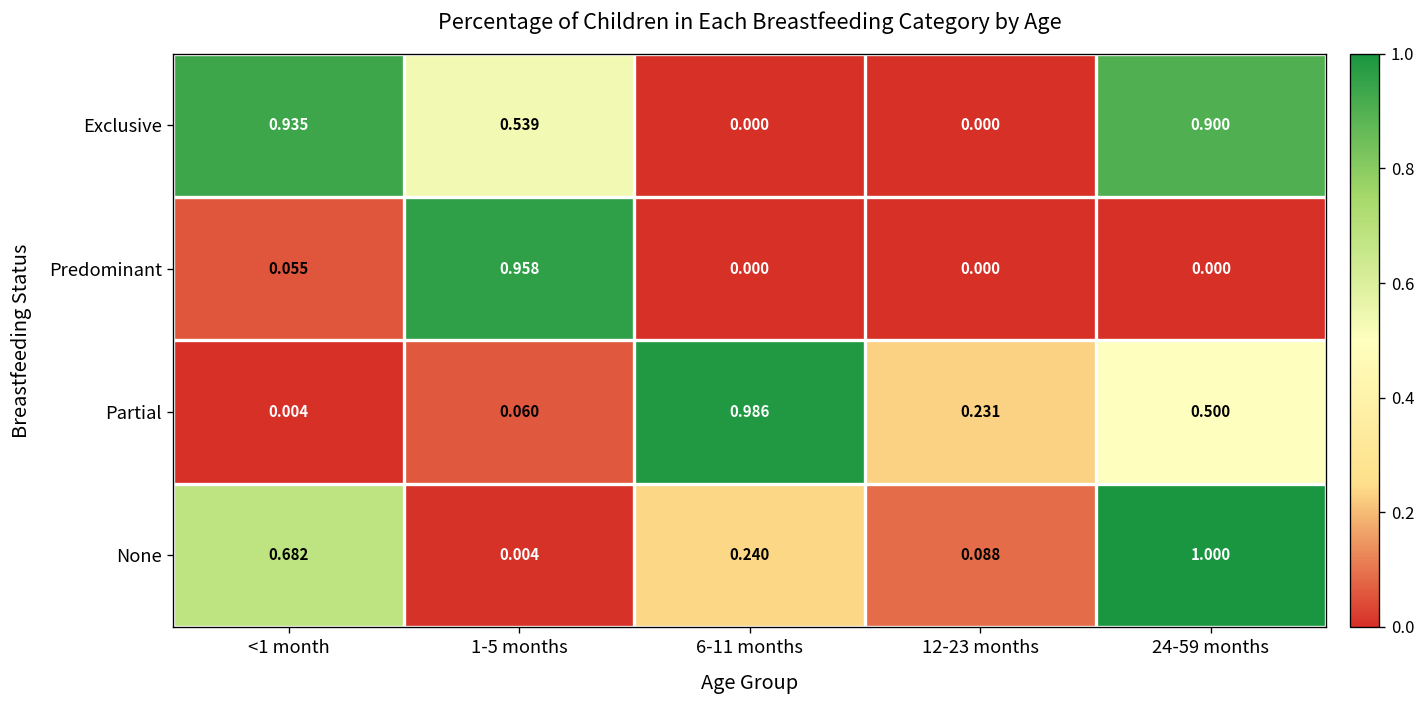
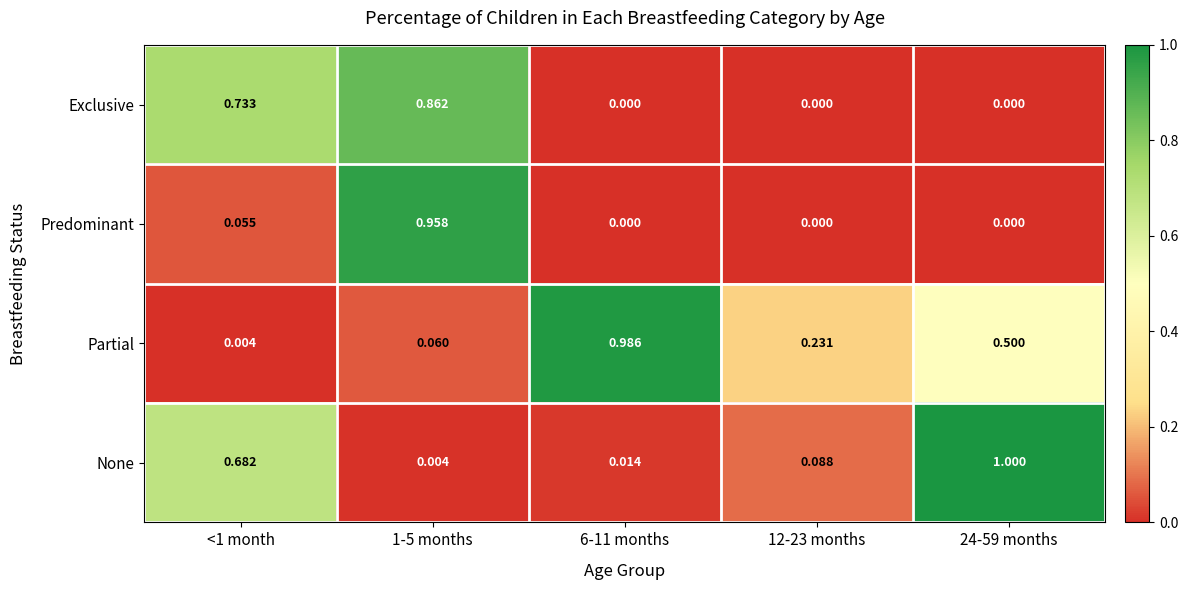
Exclusive, <1 month: 0.935 -> 0.733
Exclusive, 1-5 months: 0.539 -> 0.862
Exclusive, 24-59 months: 0.900 -> 0.000
None, 6-11 months: 0.240 -> 0.014
